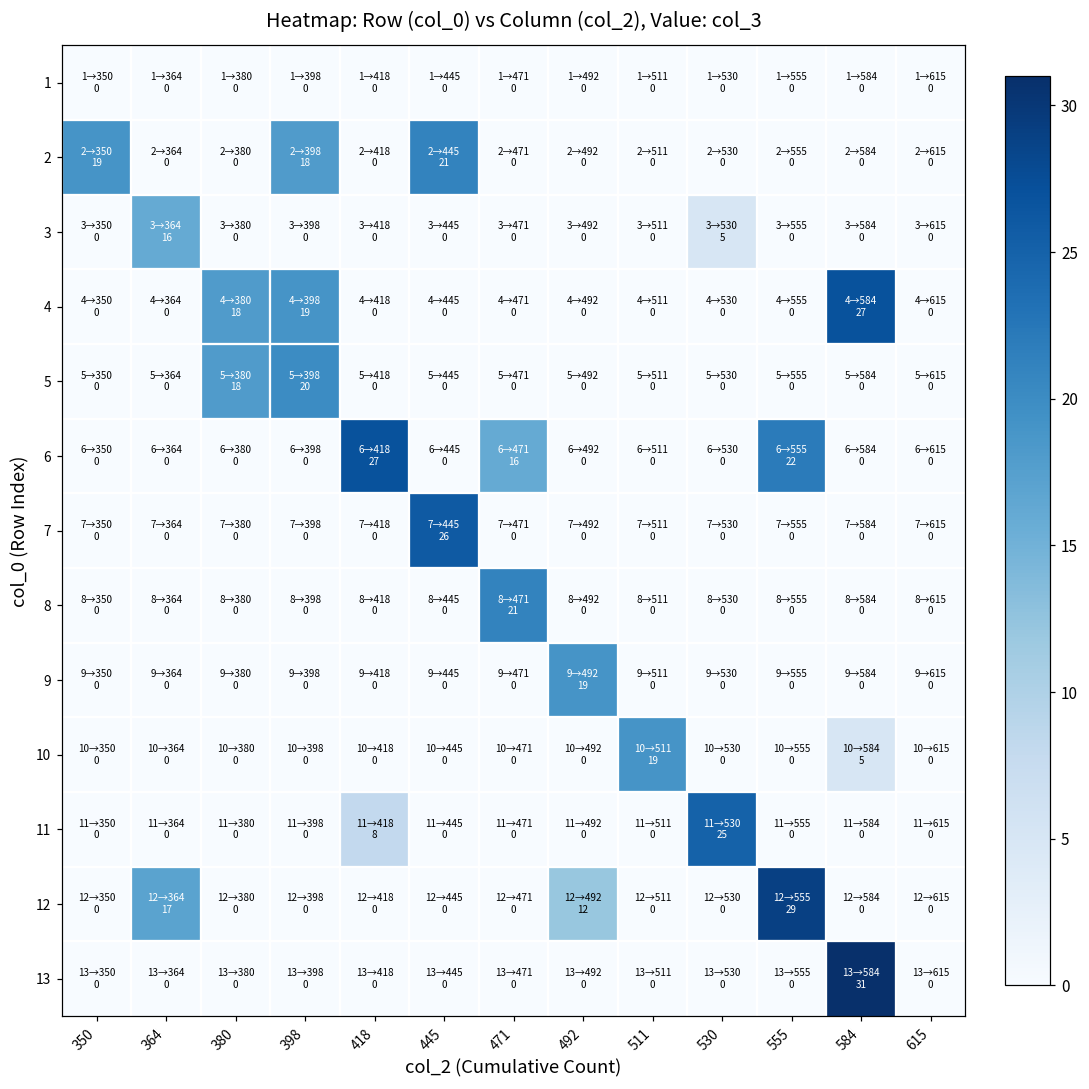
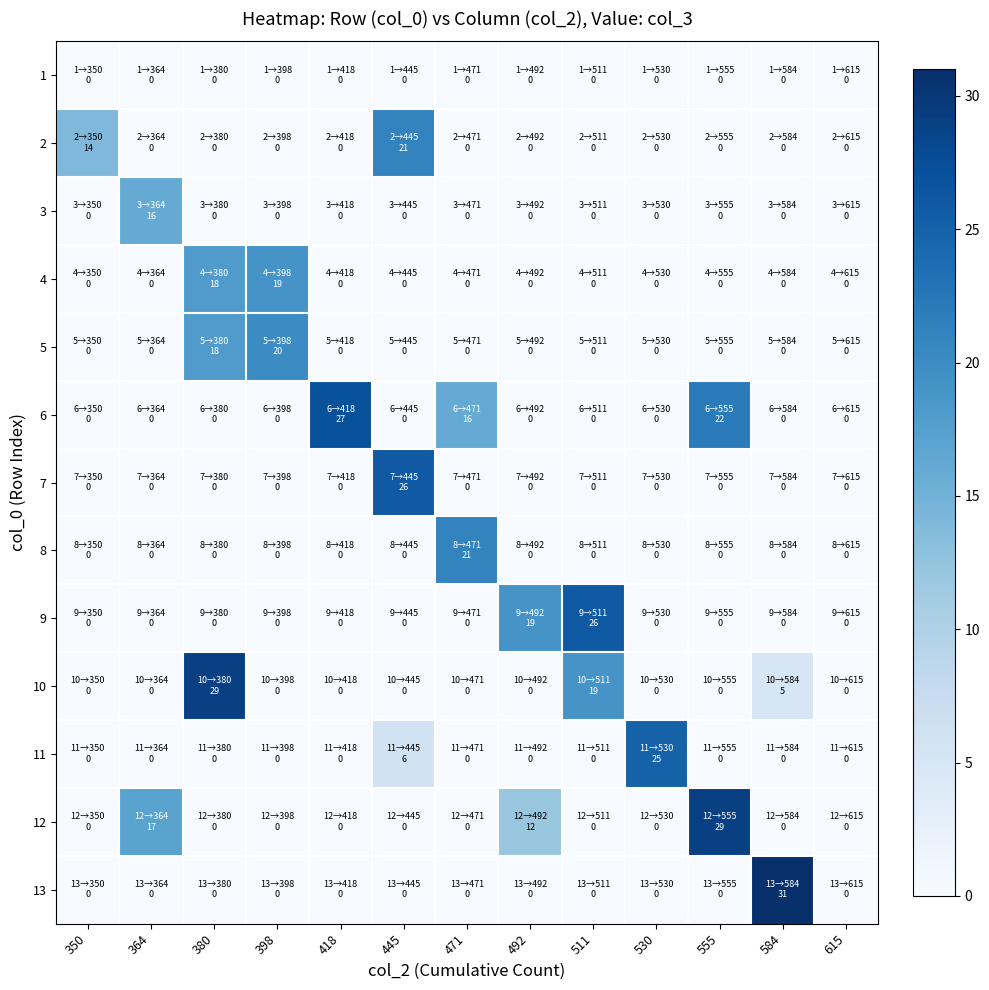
2, 350: 19 -> 14
2, 398: 18 -> 0
3, 530: 5 -> 0
4, 584: 27 -> 0
9, 511: 0 -> 26
10, 380: 0 -> 29
11, 418: 8 -> 0
11, 445: 0 -> 6
